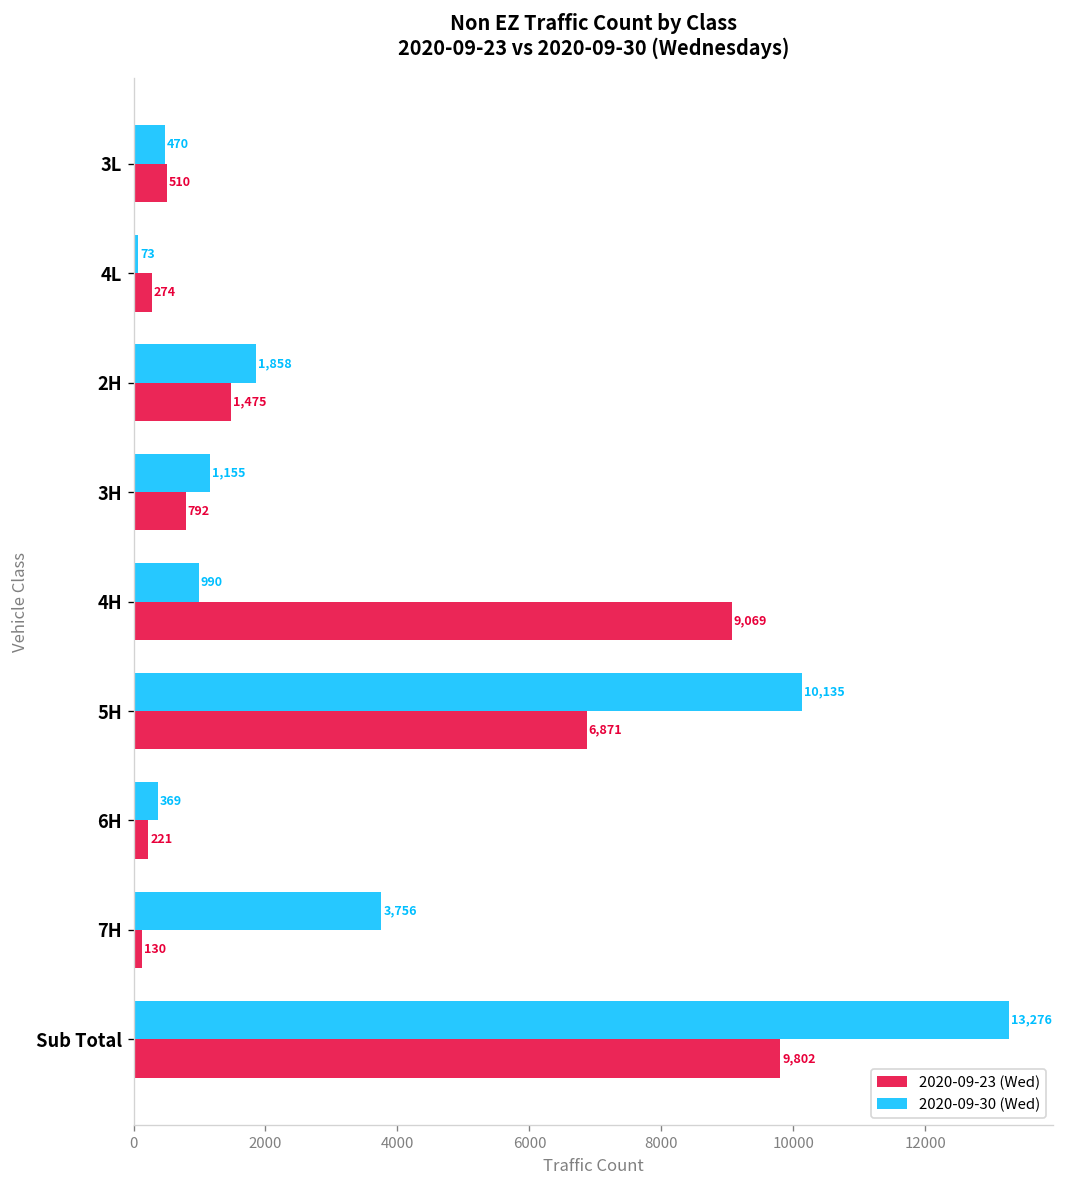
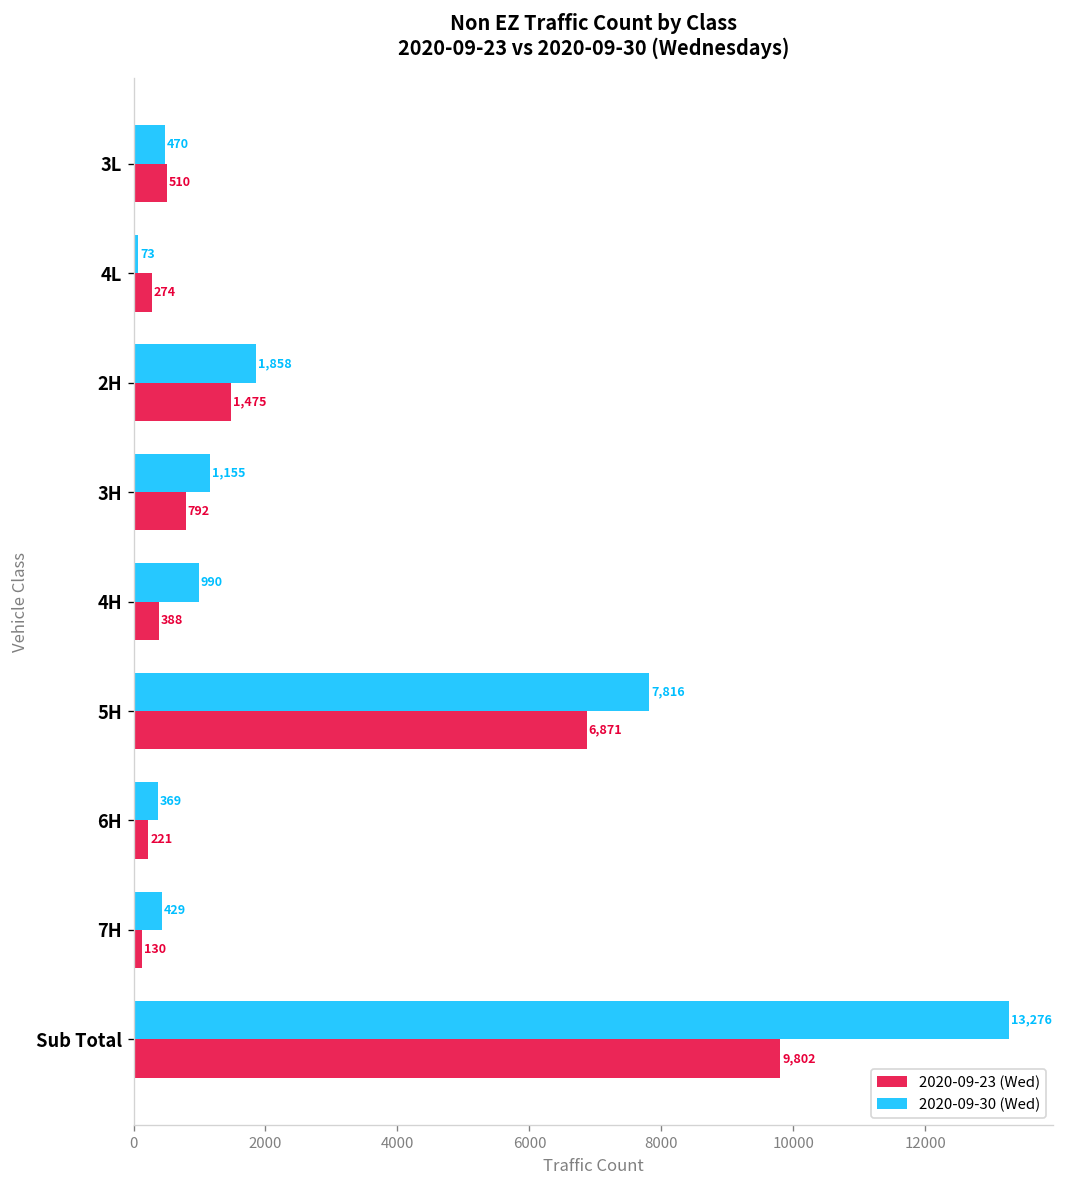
2020-09-23 (Wed), 4H: 9,069 -> 388
2020-09-30 (Wed), 5H: 10,135 -> 7,816
2020-09-30 (Wed), 7H: 3,756 -> 429
